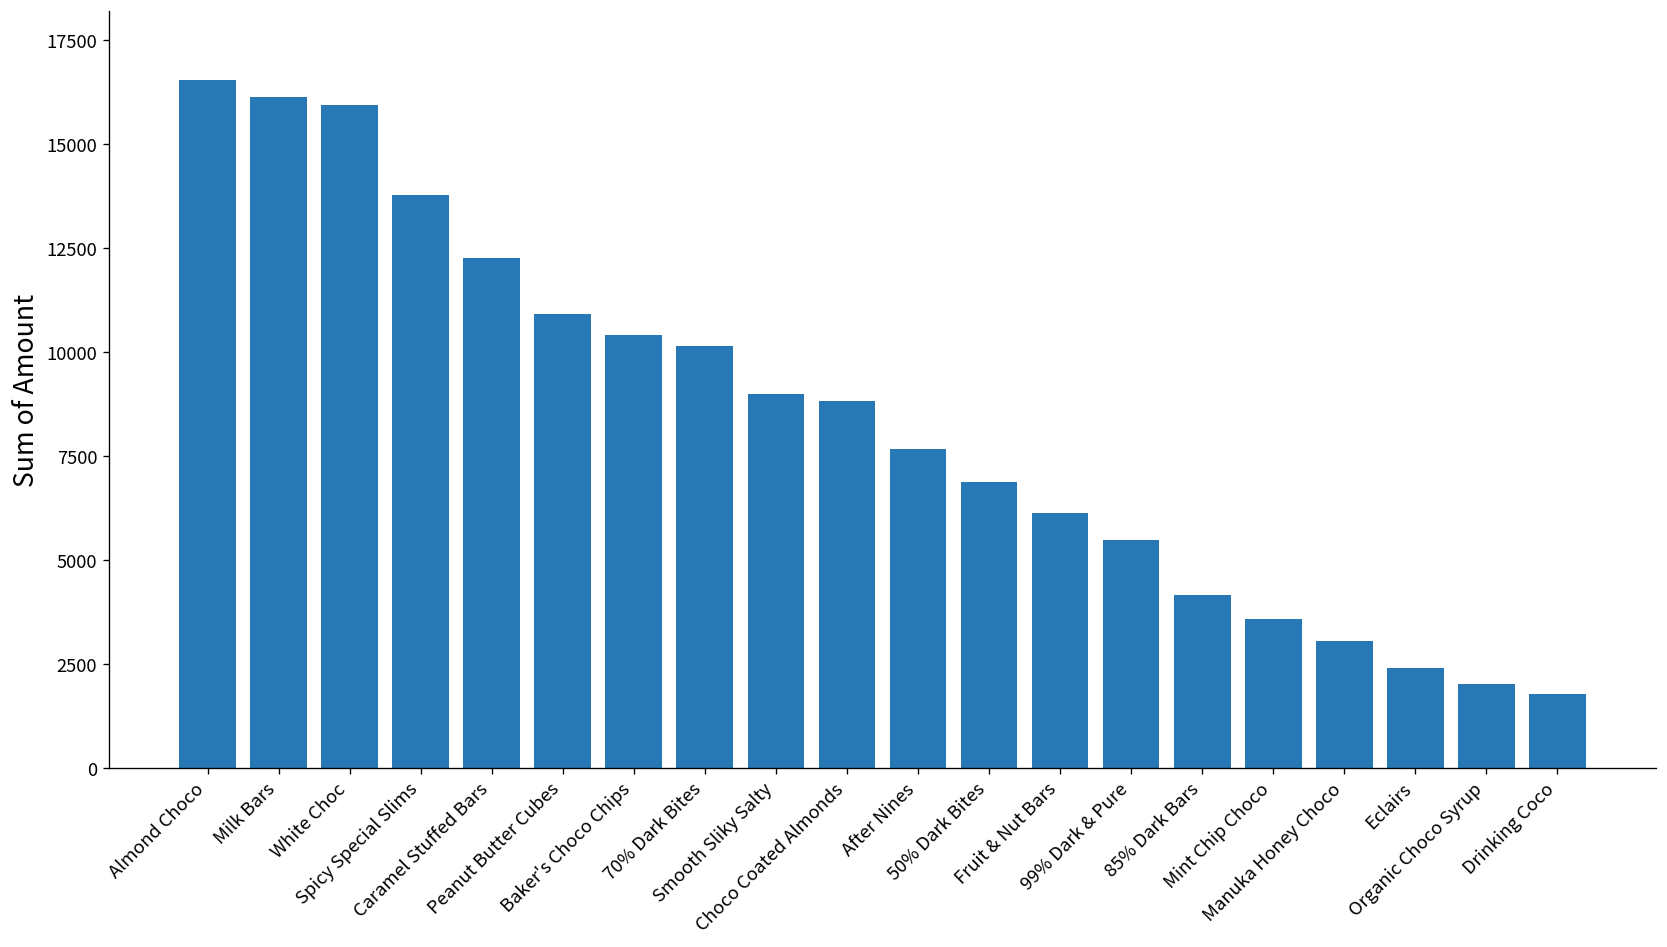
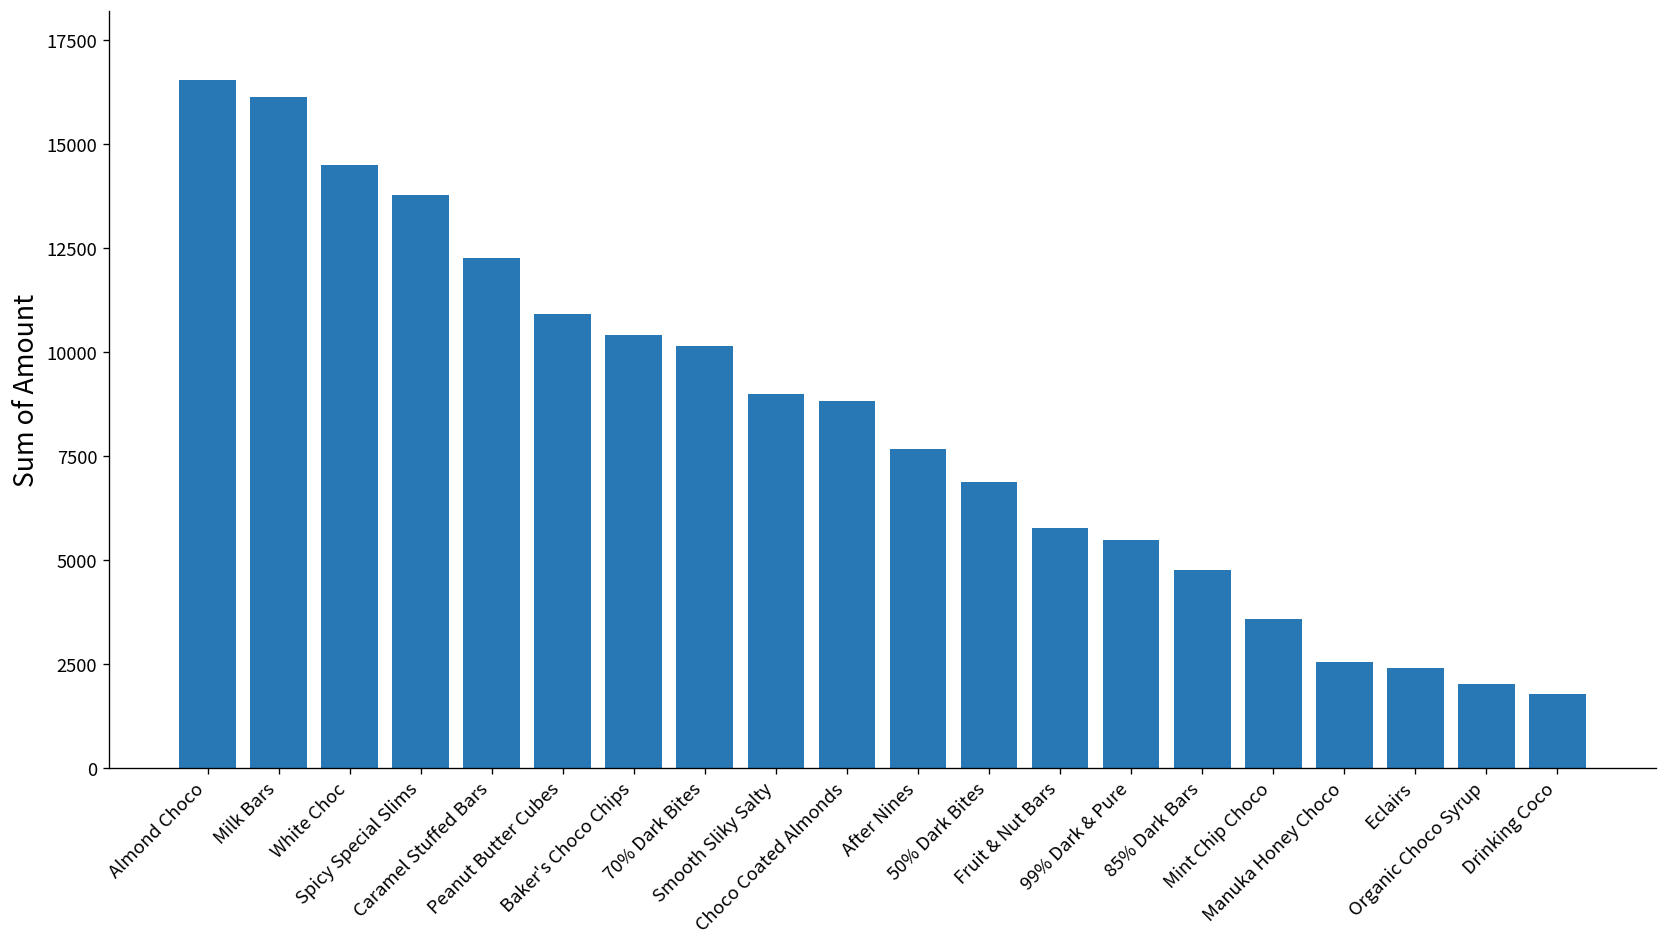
White Choc: 15900 -> 14500
Fruit & Nut Bars: 6100 -> 5800
85% Dark Bars: 4200 -> 4800
Manuka Honey Choco: 3000 -> 2500
